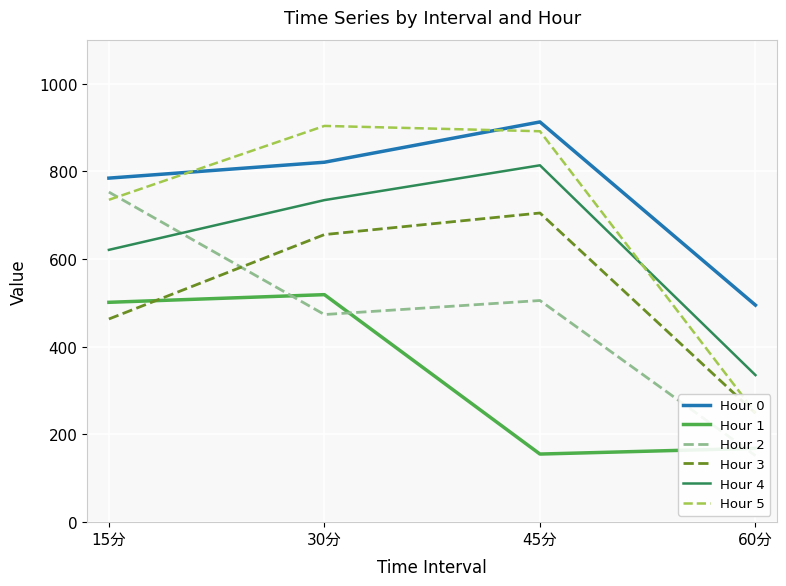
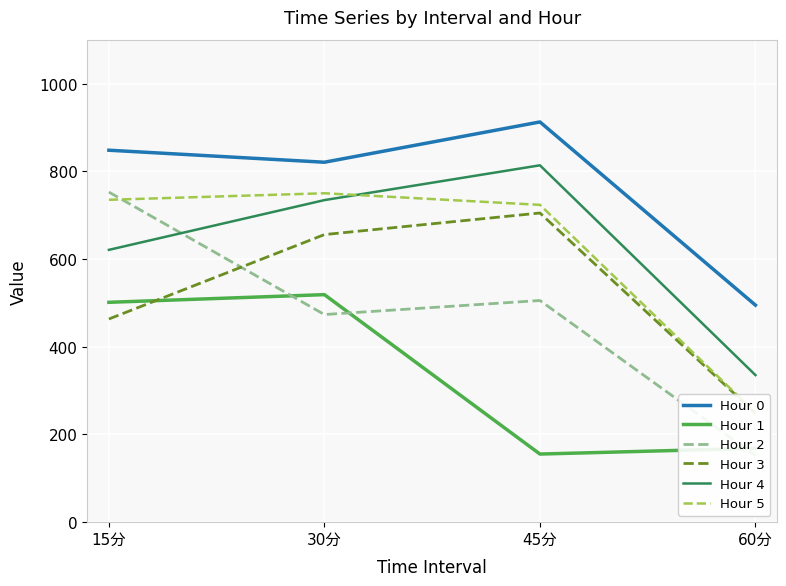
Hour 0, 15分: 780 -> 850
Hour 5, 30分: 900 -> 750
Hour 5, 45分: 890 -> 720
